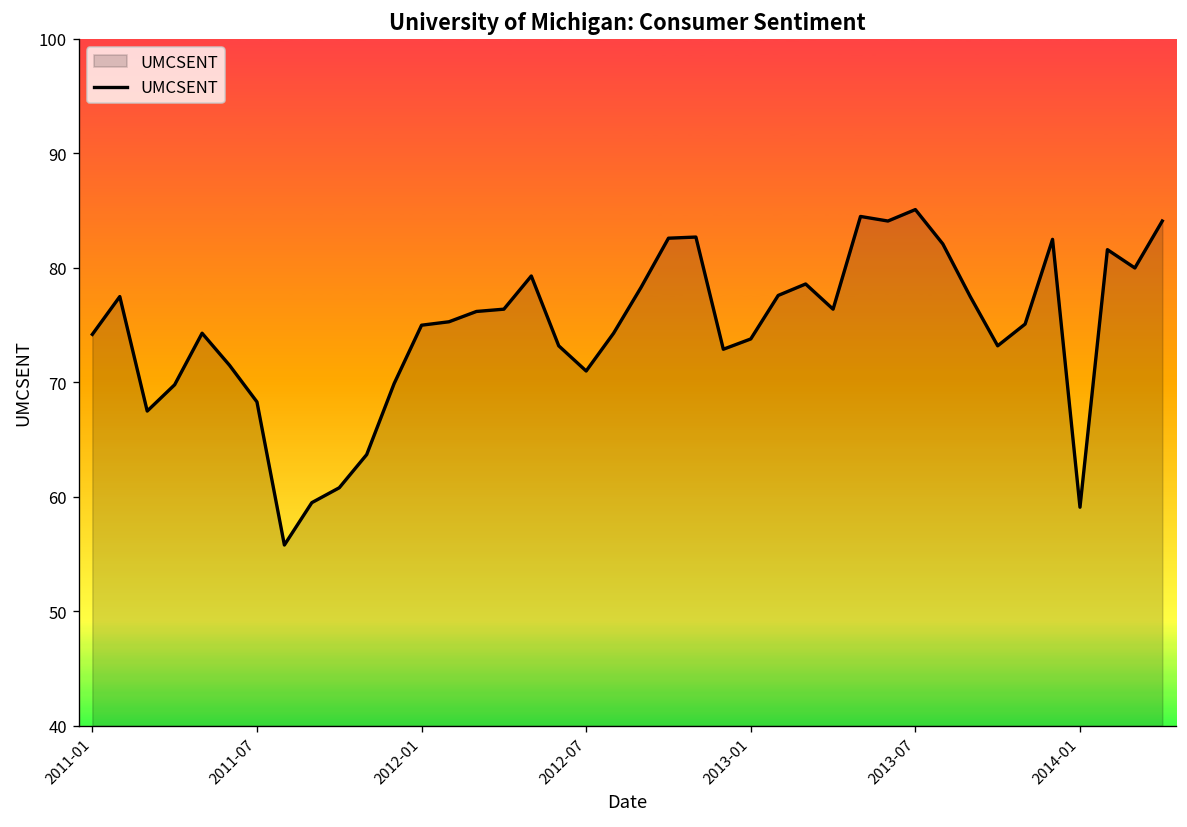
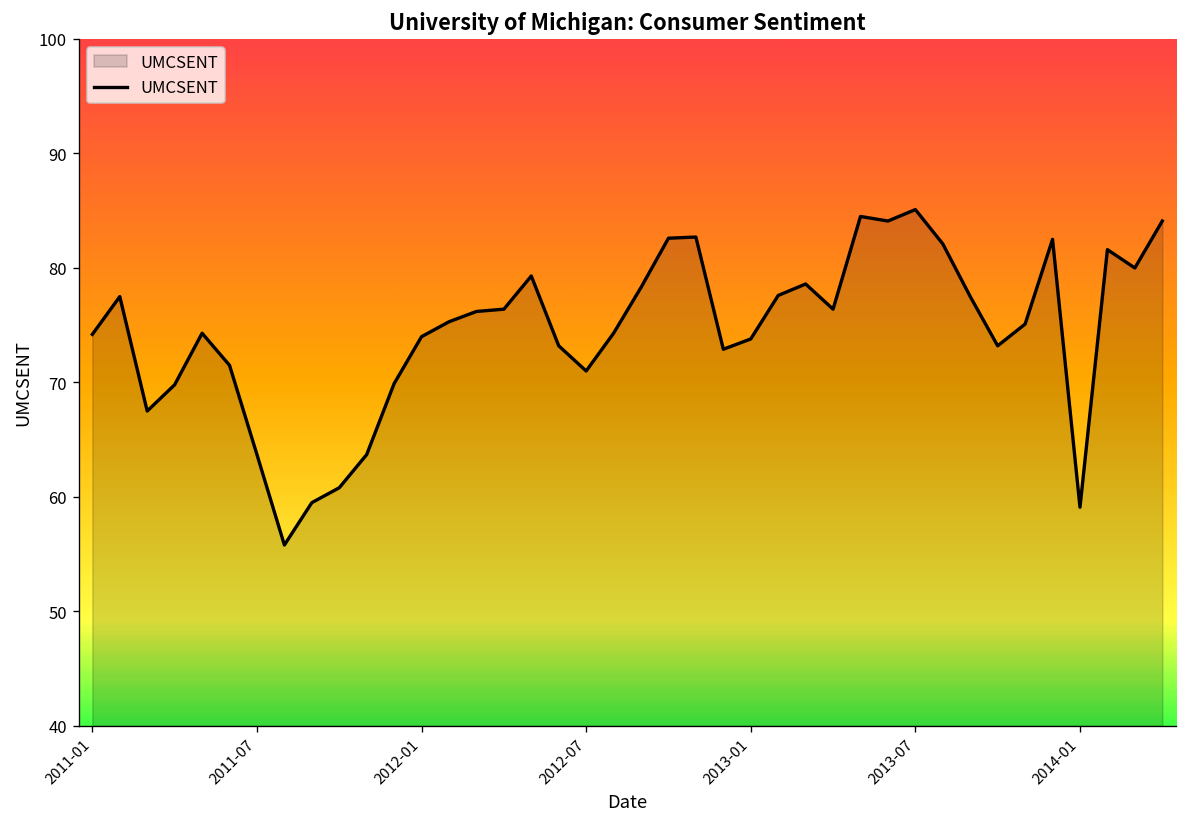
2011-07: 68 -> 64
2012-01: 75 -> 74
